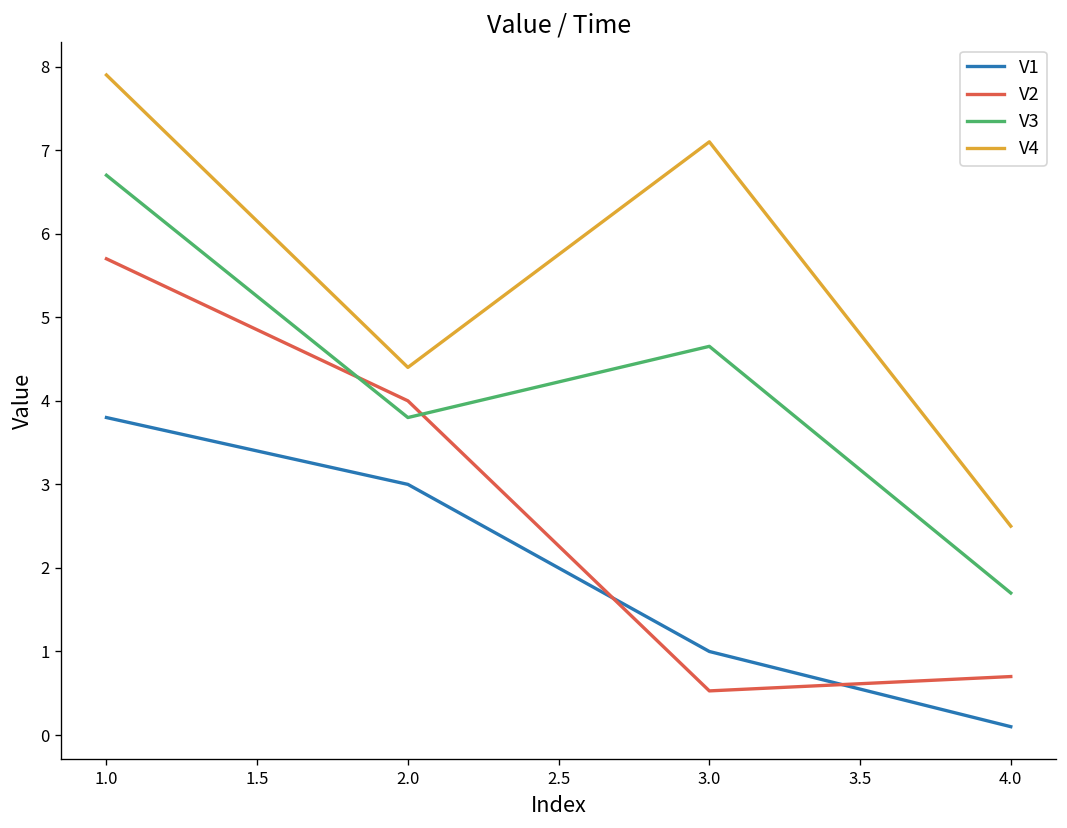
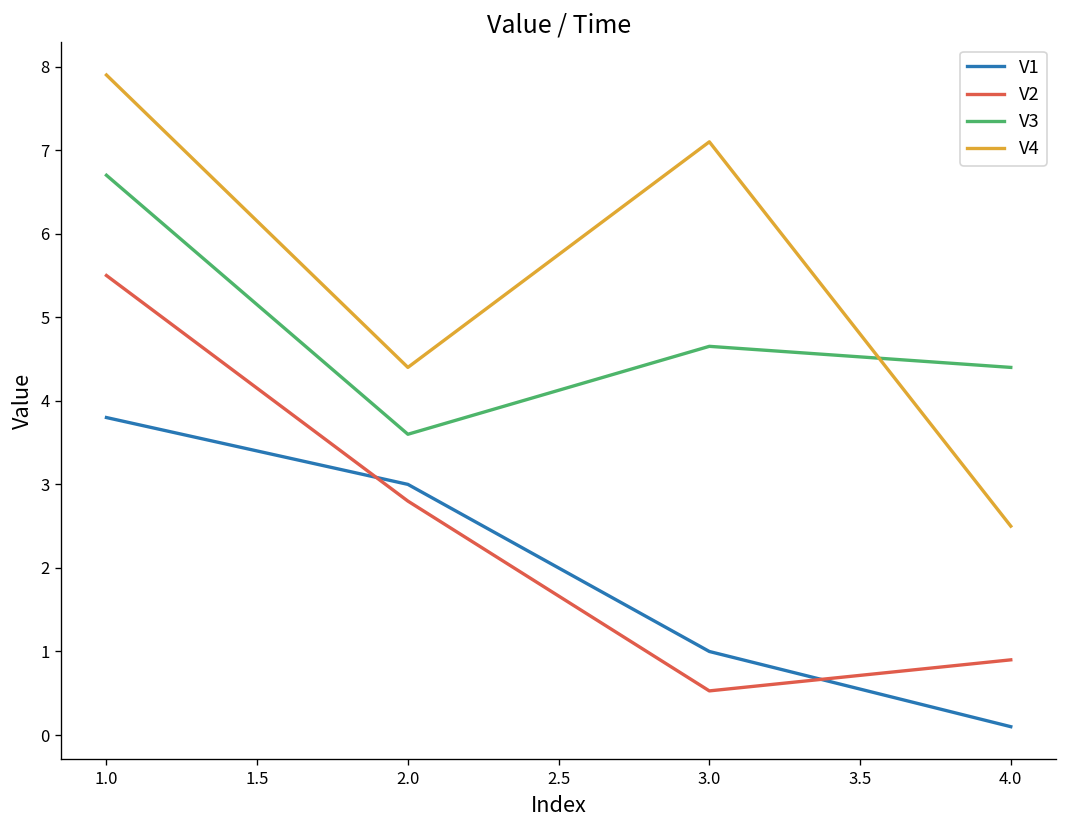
V2, 1.0: 5.7 -> 5.5
V2, 2.0: 4.0 -> 2.8
V3, 2.0: 3.8 -> 3.6
V2, 4.0: 0.7 -> 0.9
V3, 4.0: 1.7 -> 4.4
